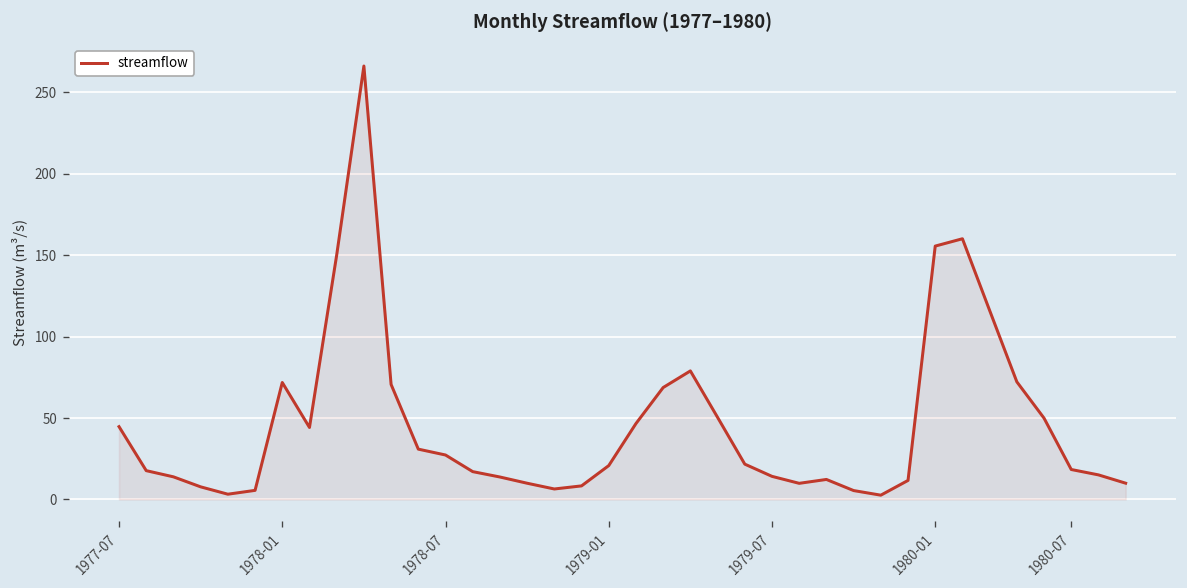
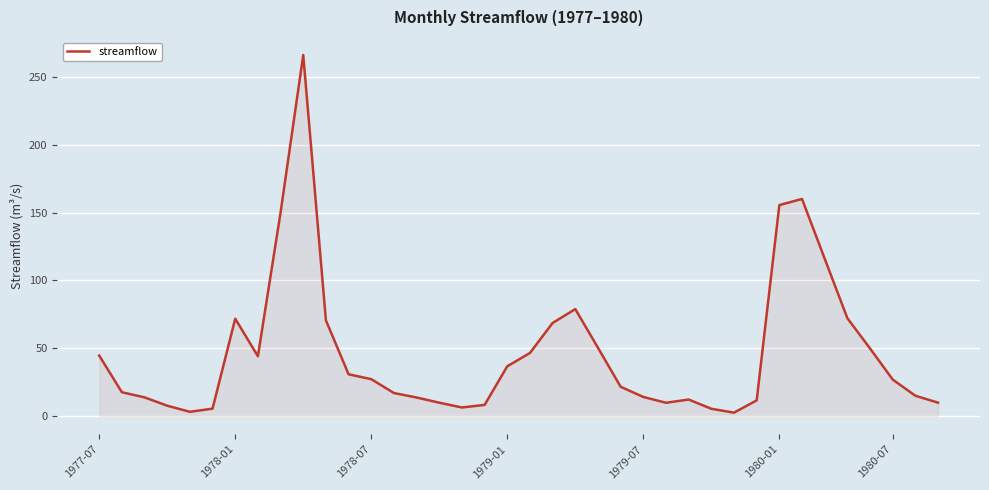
1979-01: 21 -> 37
1980-07: 18 -> 27
